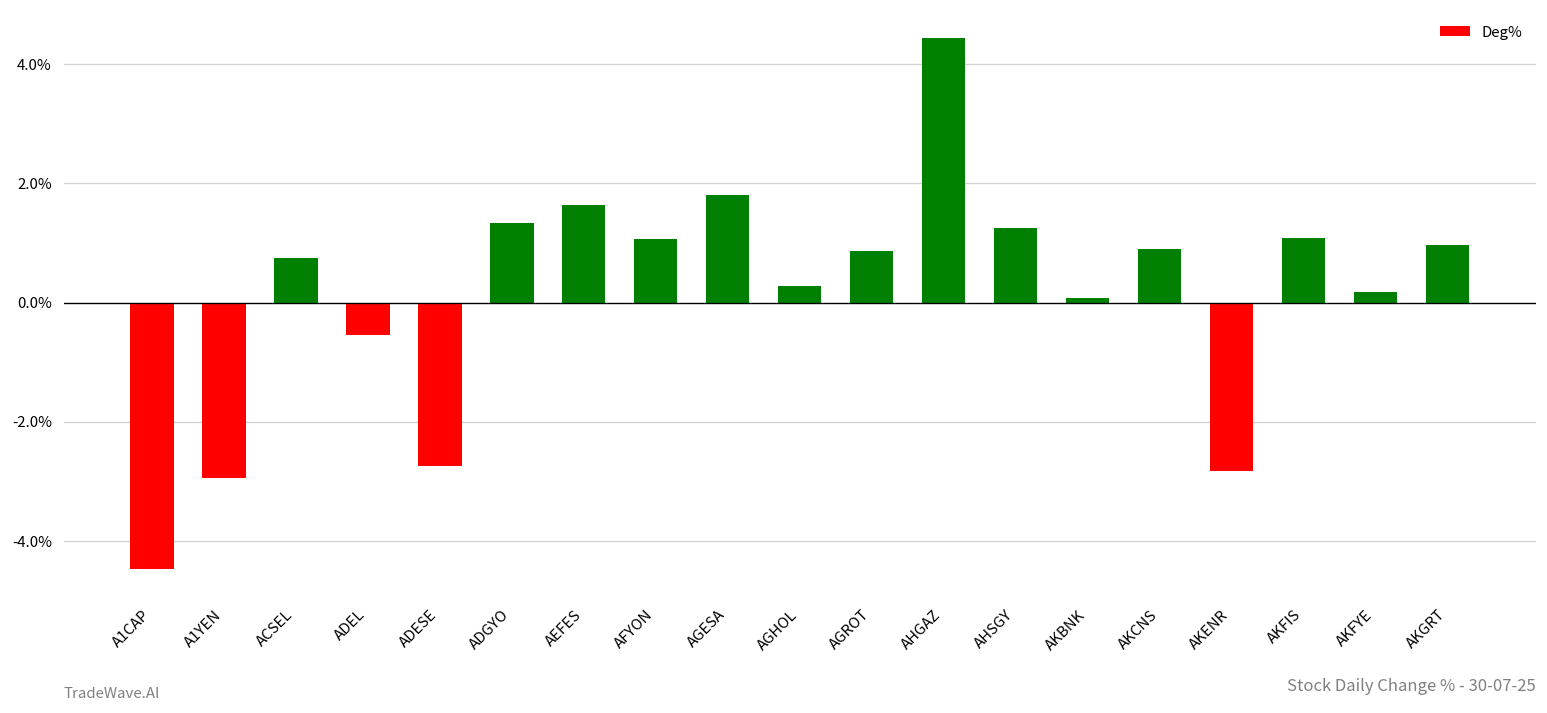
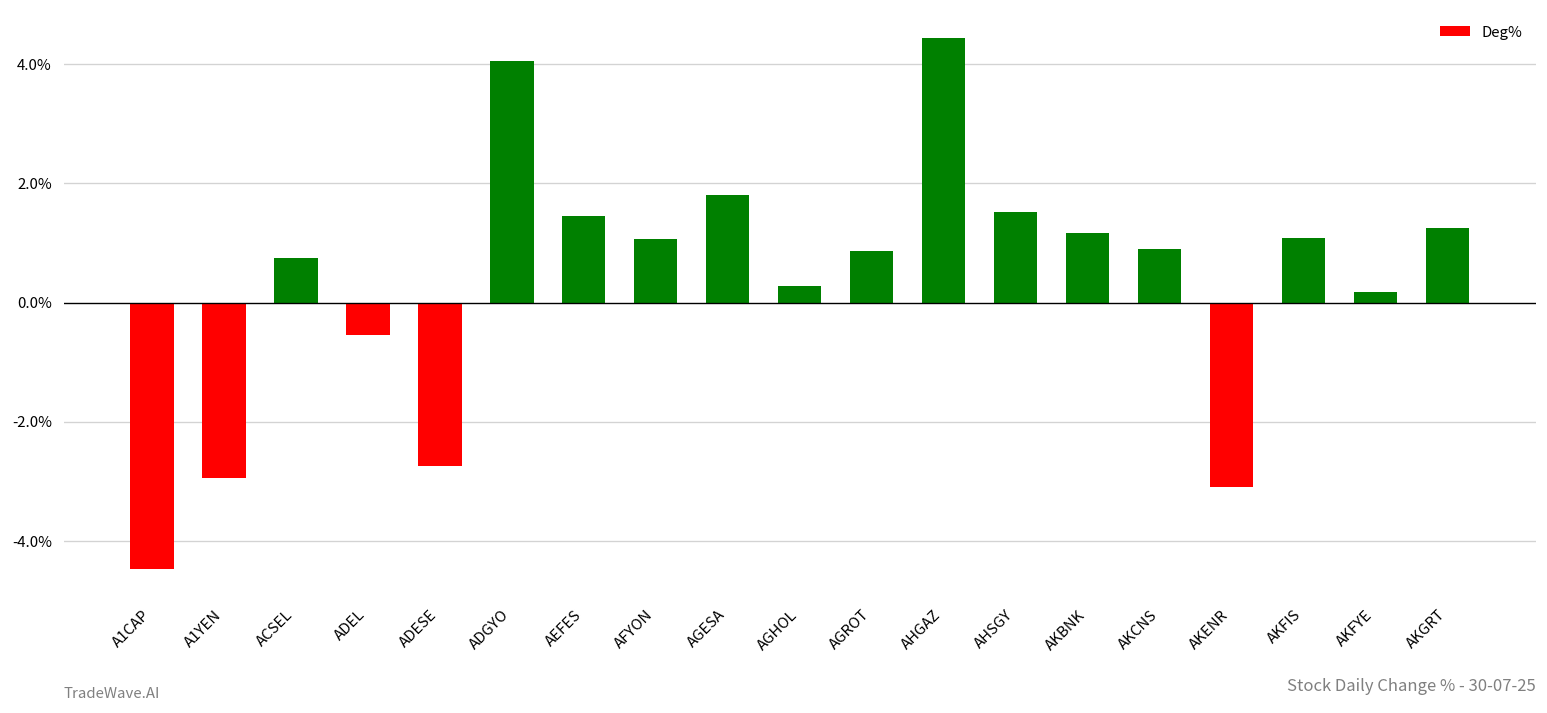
ADGYO: 1.3% -> 4.1%
AEFES: 1.6% -> 1.5%
AHSGY: 1.3% -> 1.5%
AKBNK: 0.1% -> 1.2%
AKENR: -2.8% -> -3.1%
AKGRT: 1.0% -> 1.3%
